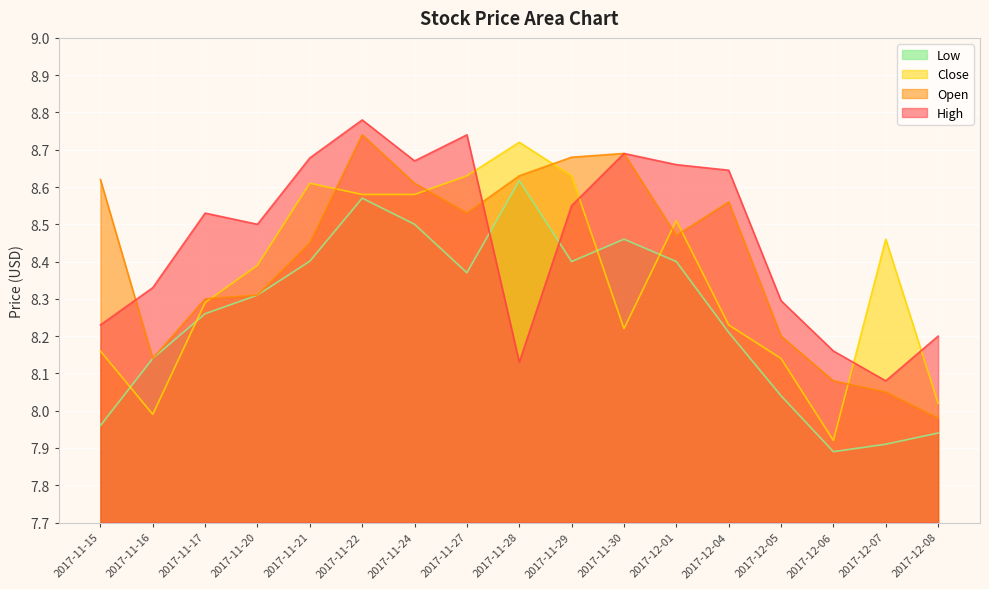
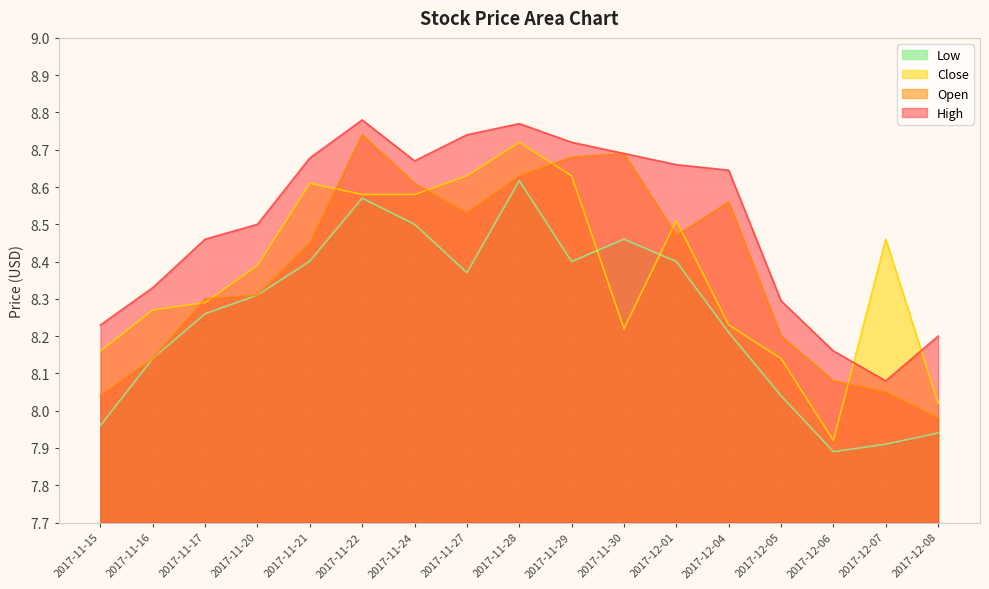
Open, 2017-11-15: 8.62 -> 8.04
Close, 2017-11-16: 7.99 -> 8.27
High, 2017-11-17: 8.53 -> 8.46
High, 2017-11-28: 8.13 -> 8.77
High, 2017-11-29: 8.55 -> 8.72
